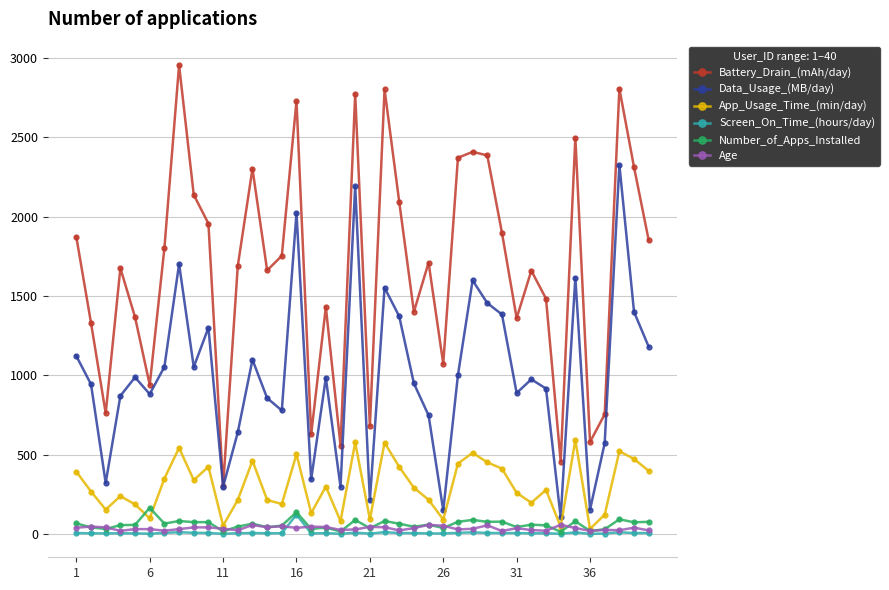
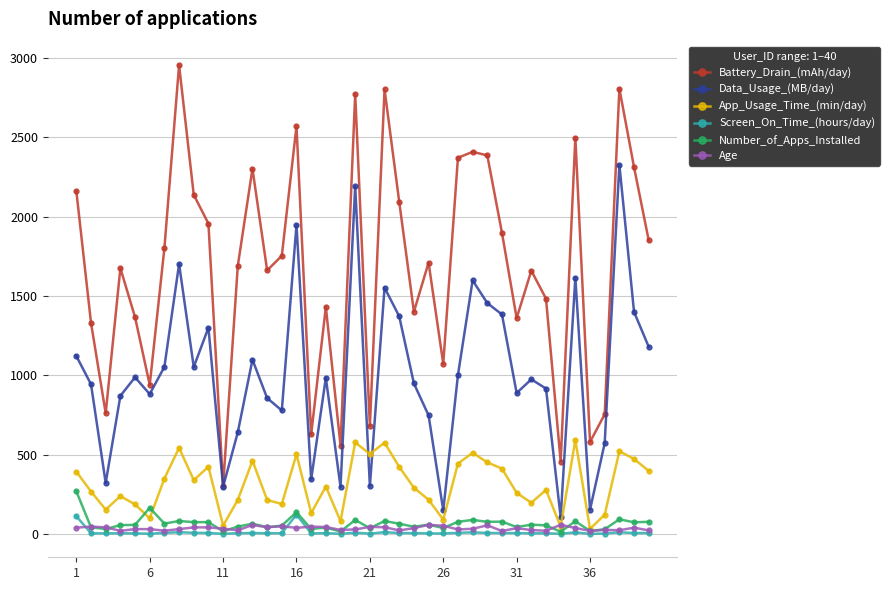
Battery_Drain_(mAh/day), 1: 1870 -> 2160
Screen_On_Time_(hours/day), 1: 10 -> 110
Number_of_Apps_Installed, 1: 70 -> 270
Battery_Drain_(mAh/day), 16: 2730 -> 2570
Data_Usage_(MB/day), 16: 2030 -> 1950
Data_Usage_(MB/day), 21: 210 -> 300
App_Usage_Time_(min/day), 21: 90 -> 510
